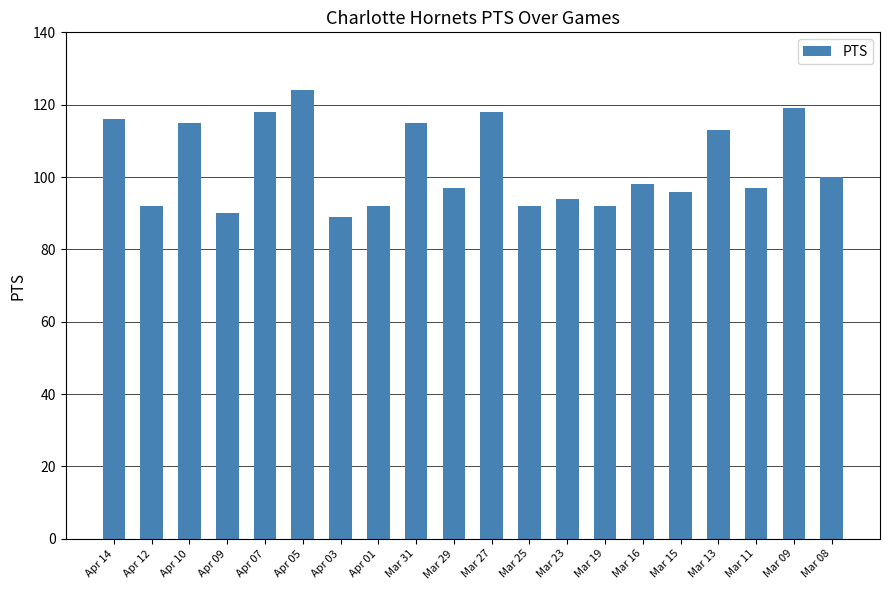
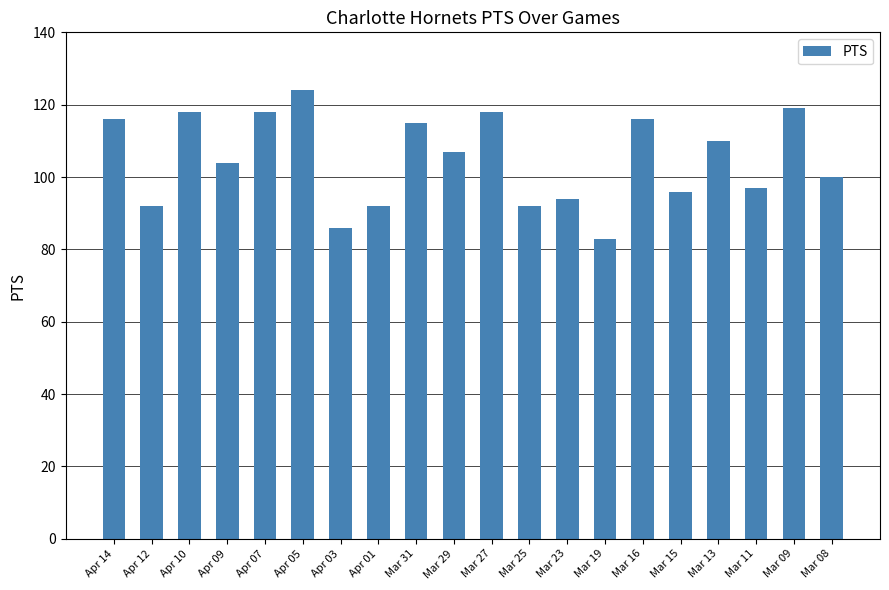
Apr 10: 115 -> 118
Apr 09: 90 -> 104
Apr 03: 89 -> 86
Mar 29: 97 -> 107
Mar 19: 92 -> 83
Mar 16: 98 -> 116
Mar 13: 113 -> 110
